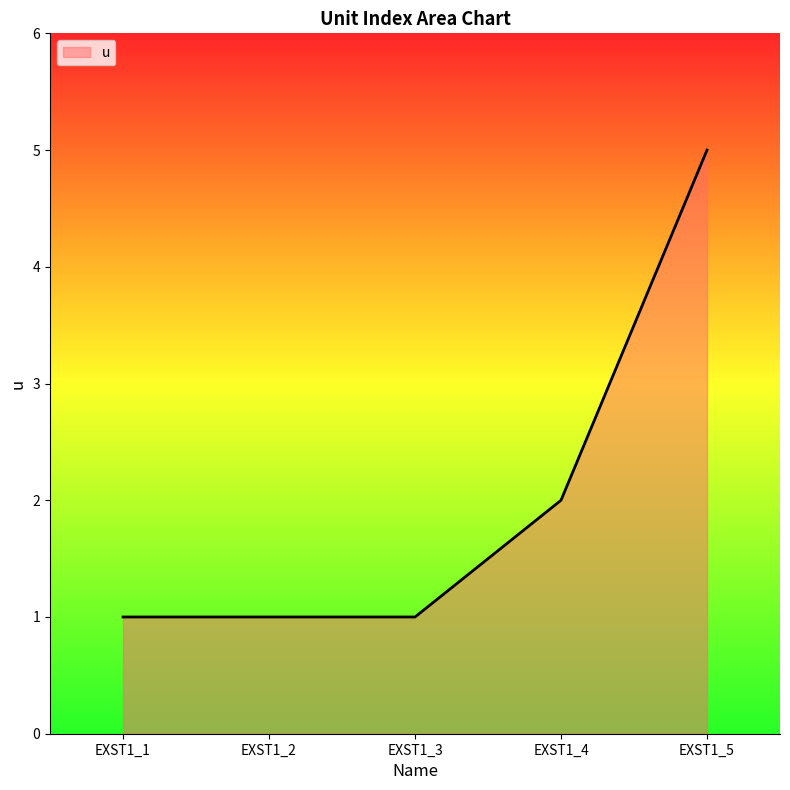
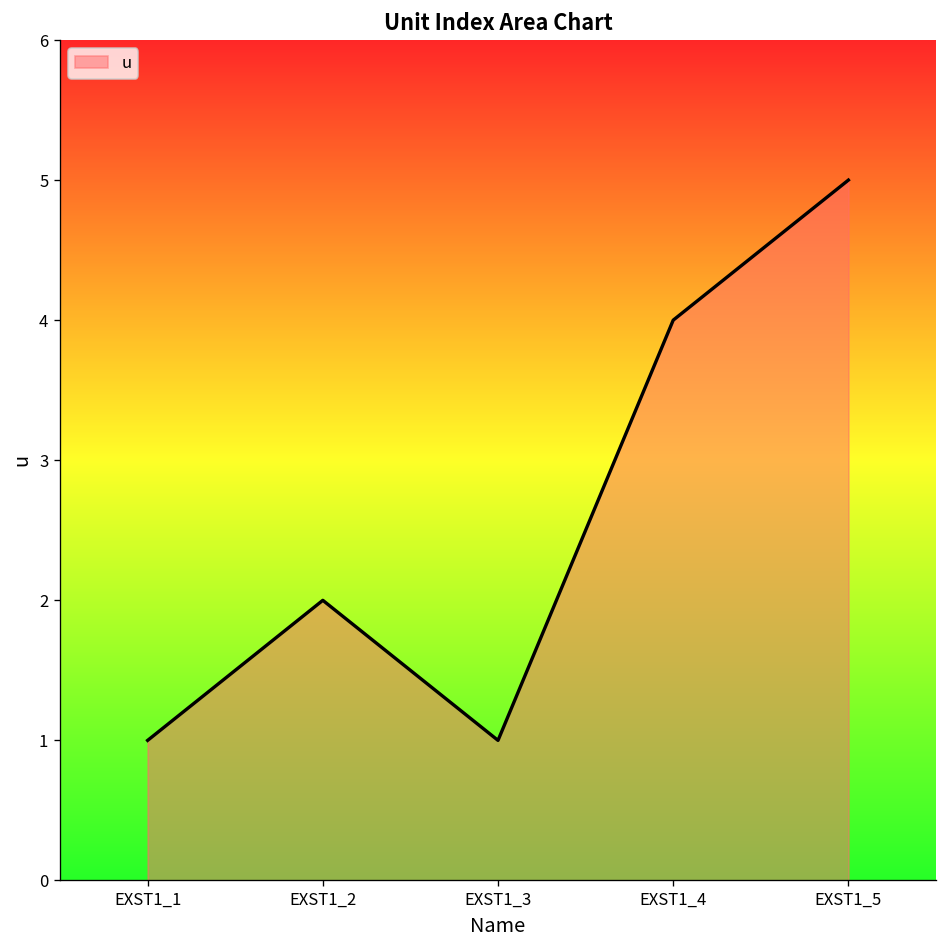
EXST1_2: 1 -> 2
EXST1_4: 2 -> 4
